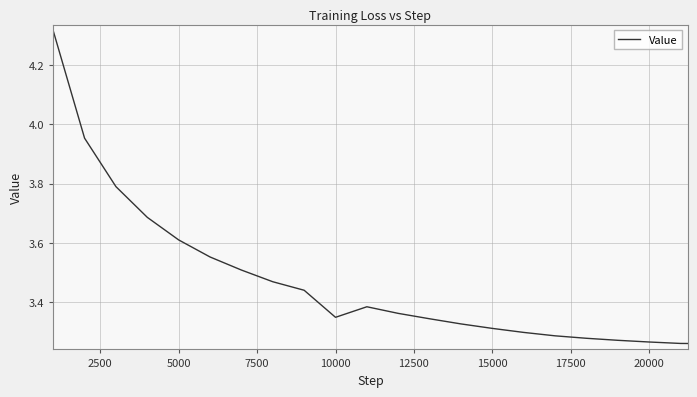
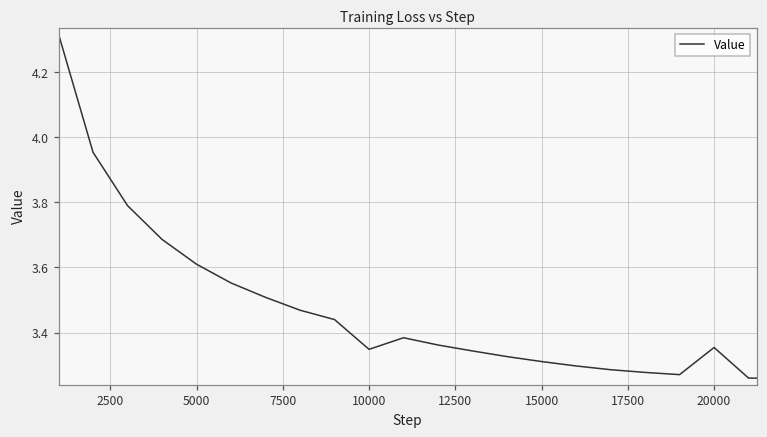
20000: 3.27 -> 3.35
